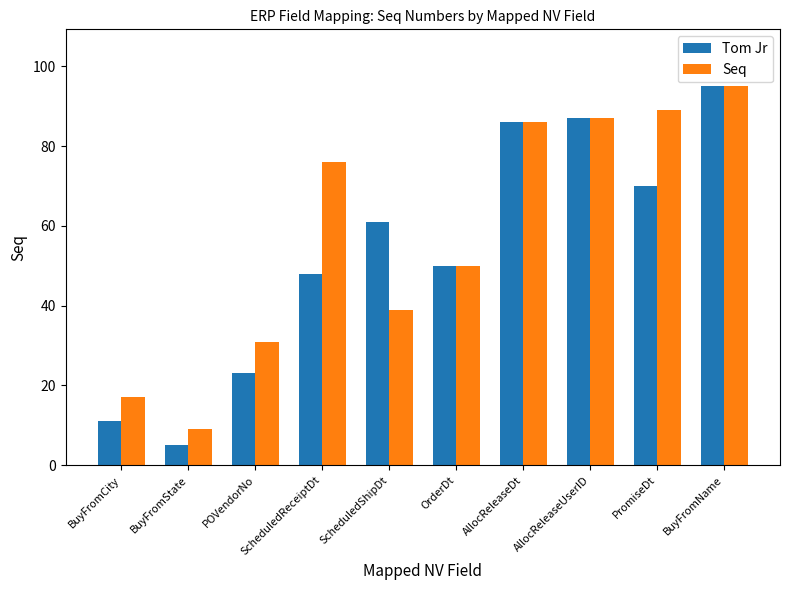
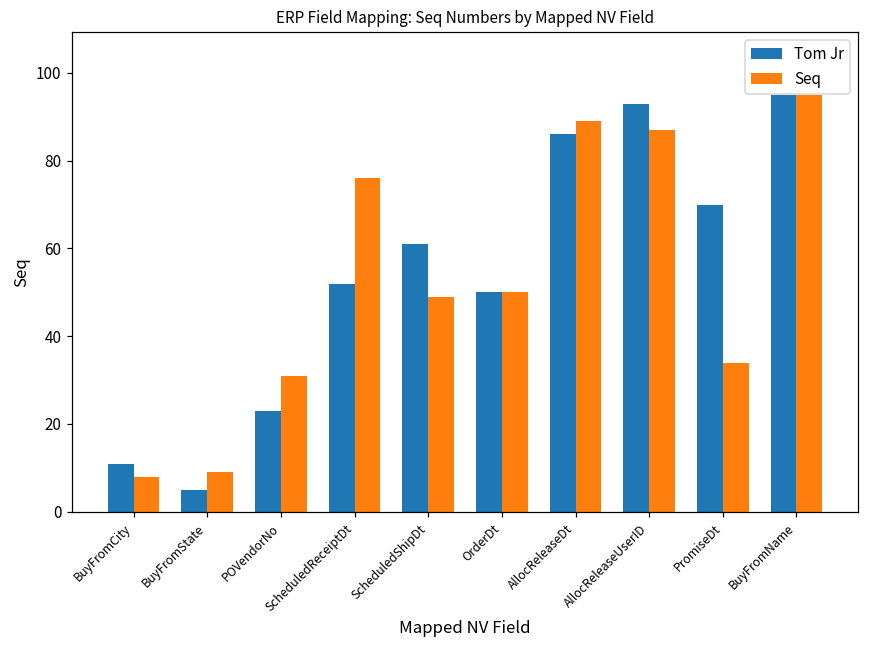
Seq, BuyFromCity: 17 -> 8
Tom Jr, ScheduledReceiptDt: 48 -> 52
Seq, ScheduledShipDt: 39 -> 49
Seq, AllocReleaseDt: 86 -> 89
Tom Jr, AllocReleaseUserID: 87 -> 93
Seq, PromiseDt: 89 -> 34
